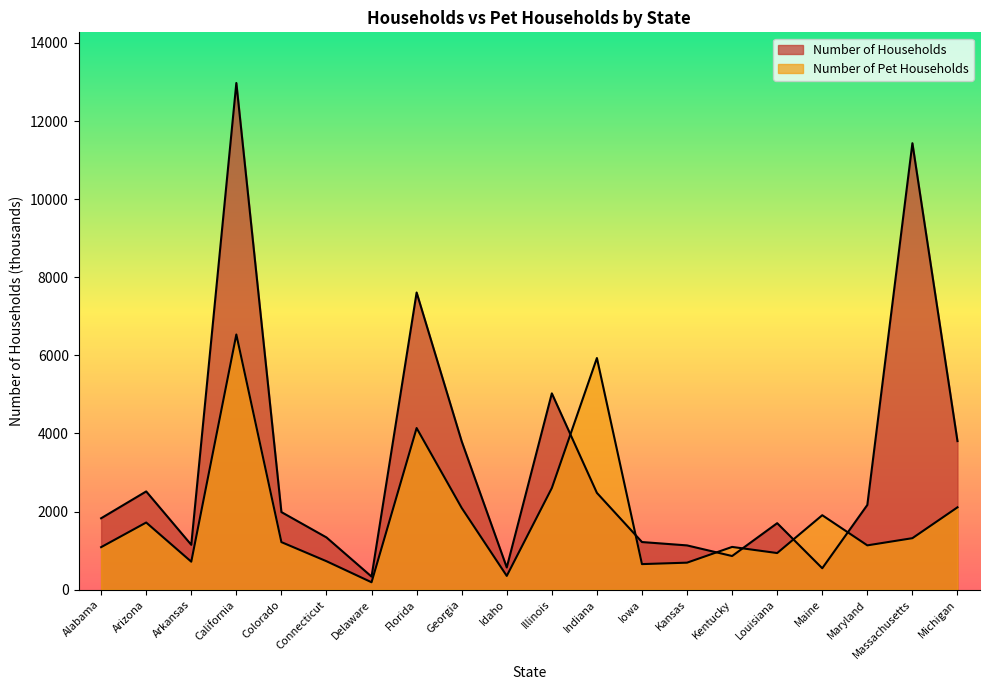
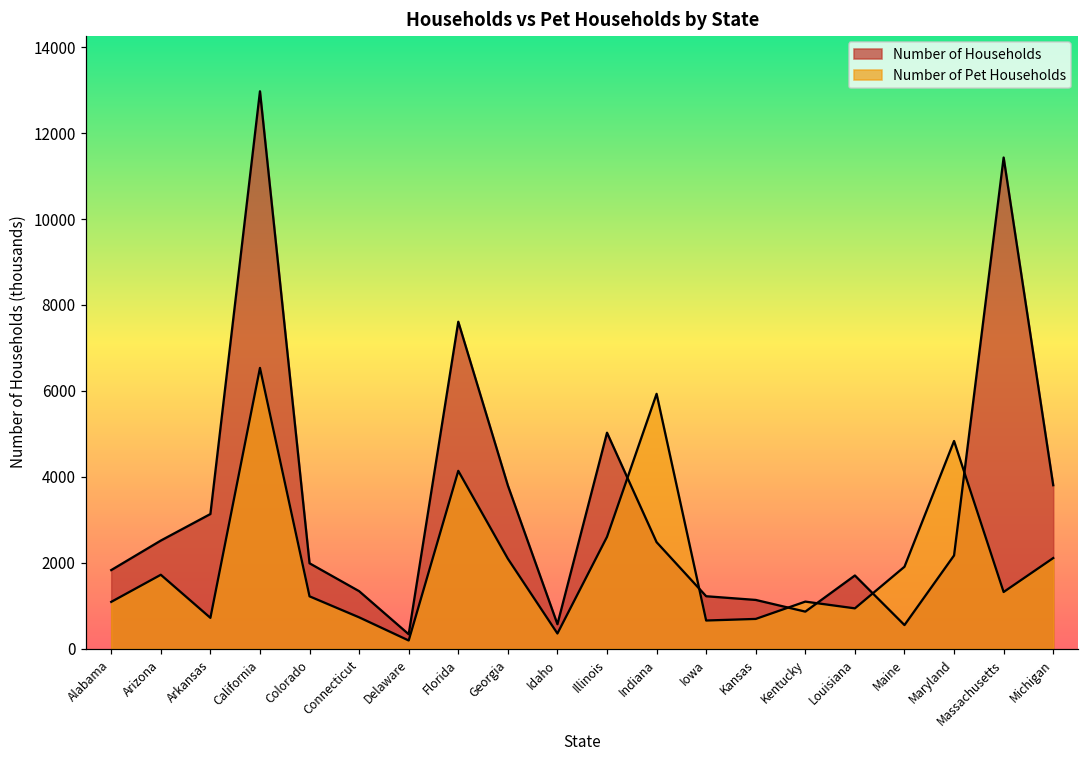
Number of Households, Arkansas: 1100 -> 3100
Number of Pet Households, Maryland: 1100 -> 4800
